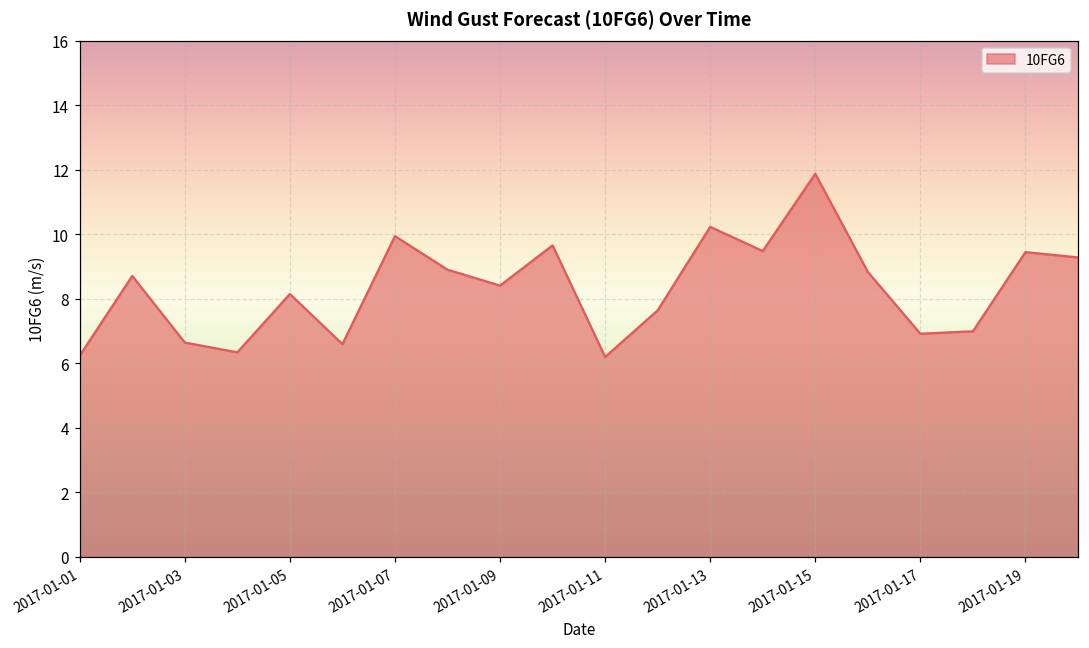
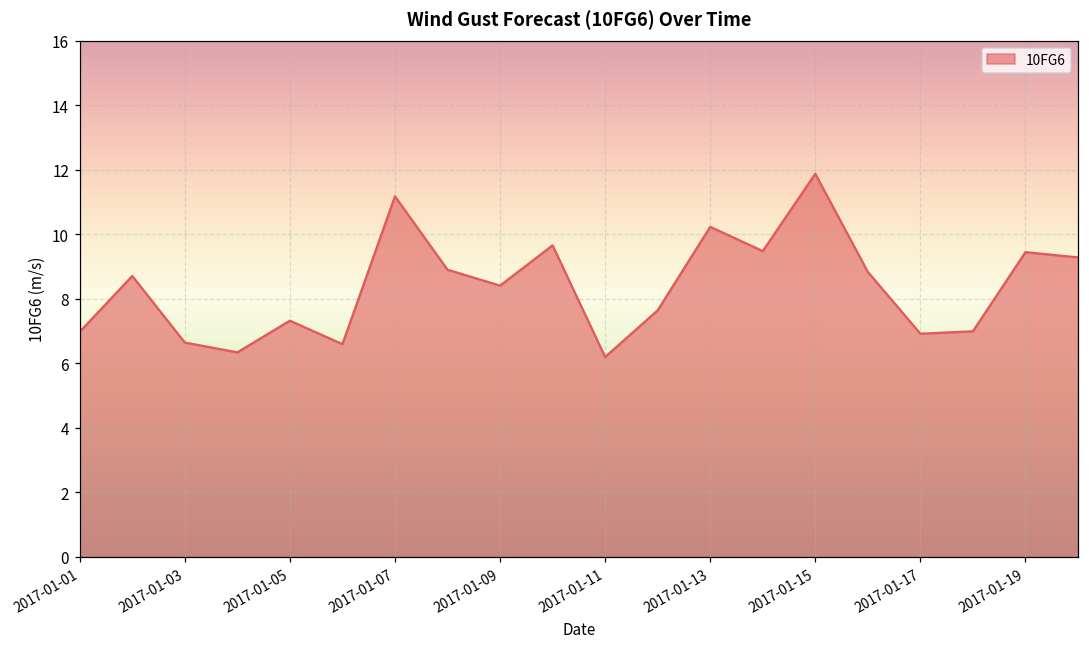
2017-01-01: 6.2 -> 7.0
2017-01-05: 8.1 -> 7.3
2017-01-07: 9.9 -> 11.2
